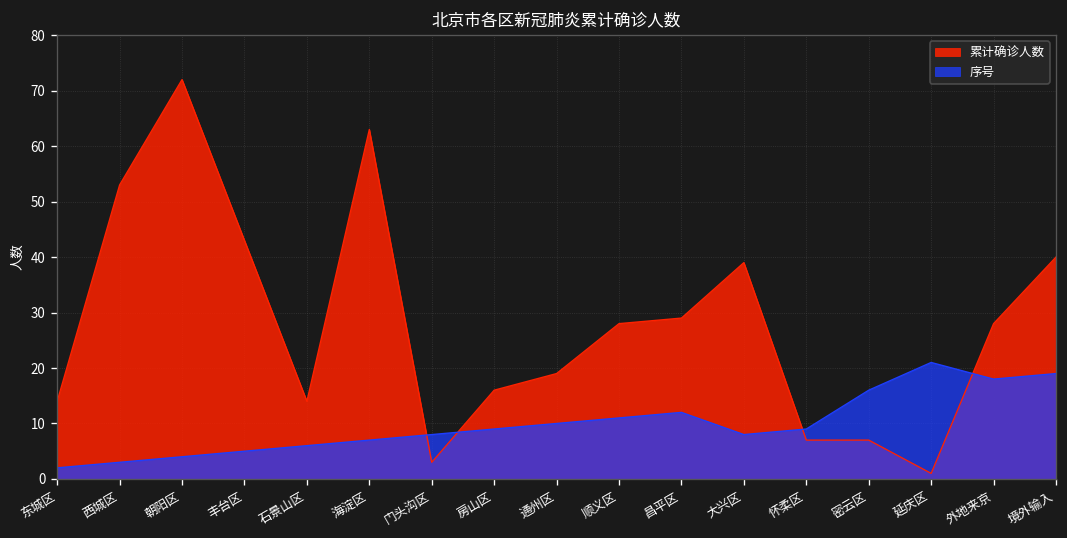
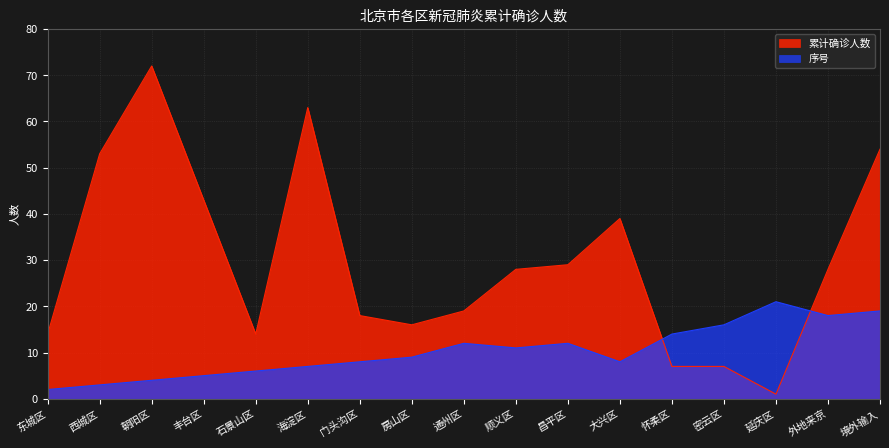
累计确诊人数, 门头沟区: 3 -> 18
序号, 通州区: 10 -> 12
序号, 怀柔区: 9 -> 14
累计确诊人数, 境外输入: 40 -> 54
